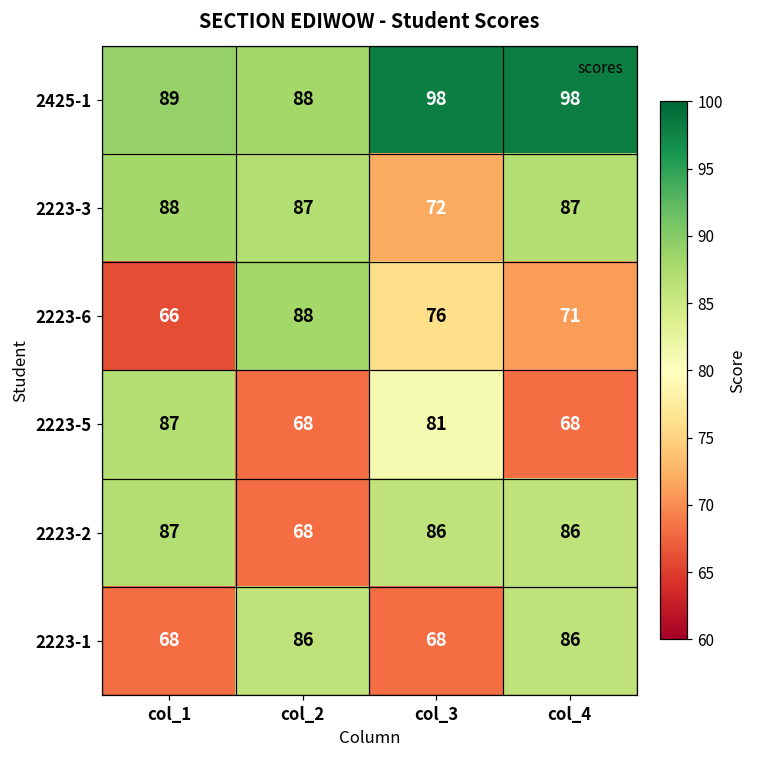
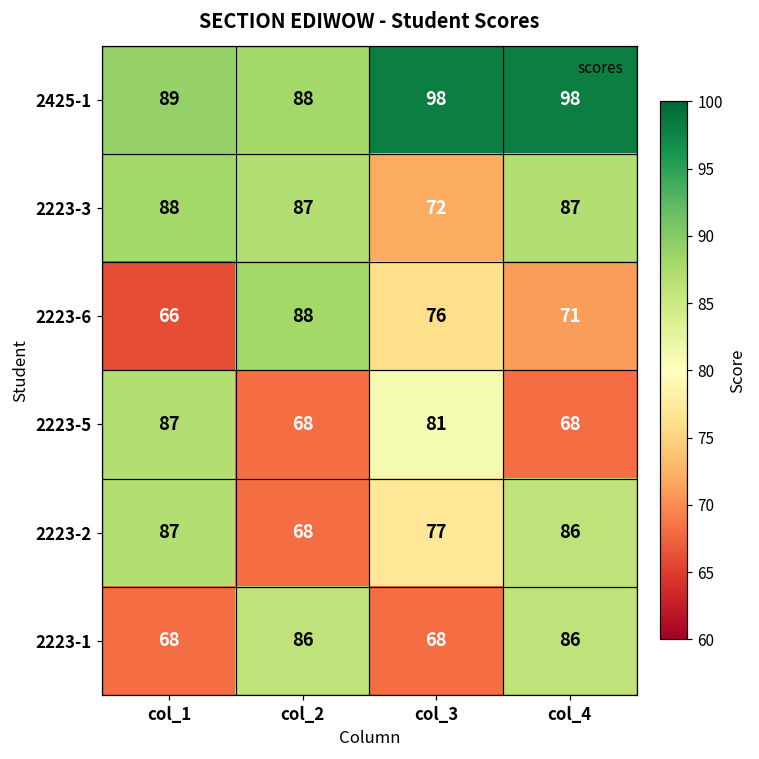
2223-2, col_3: 86 -> 77
